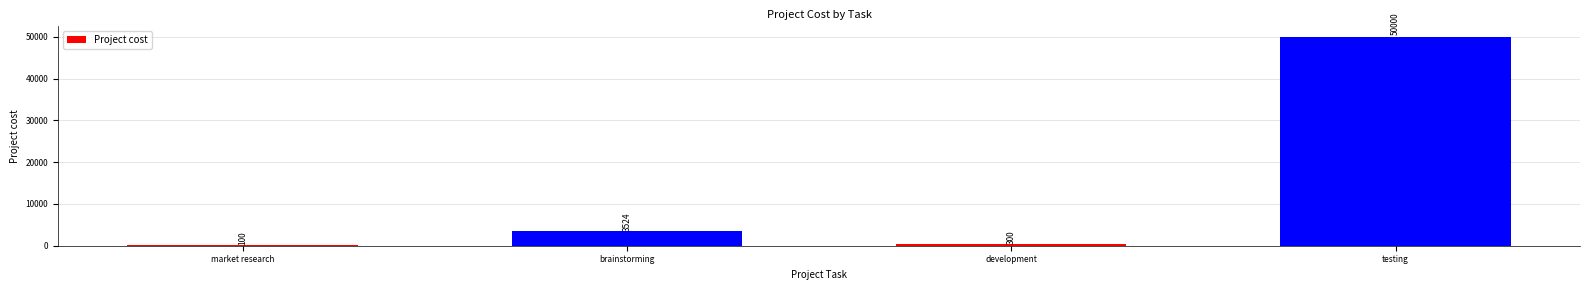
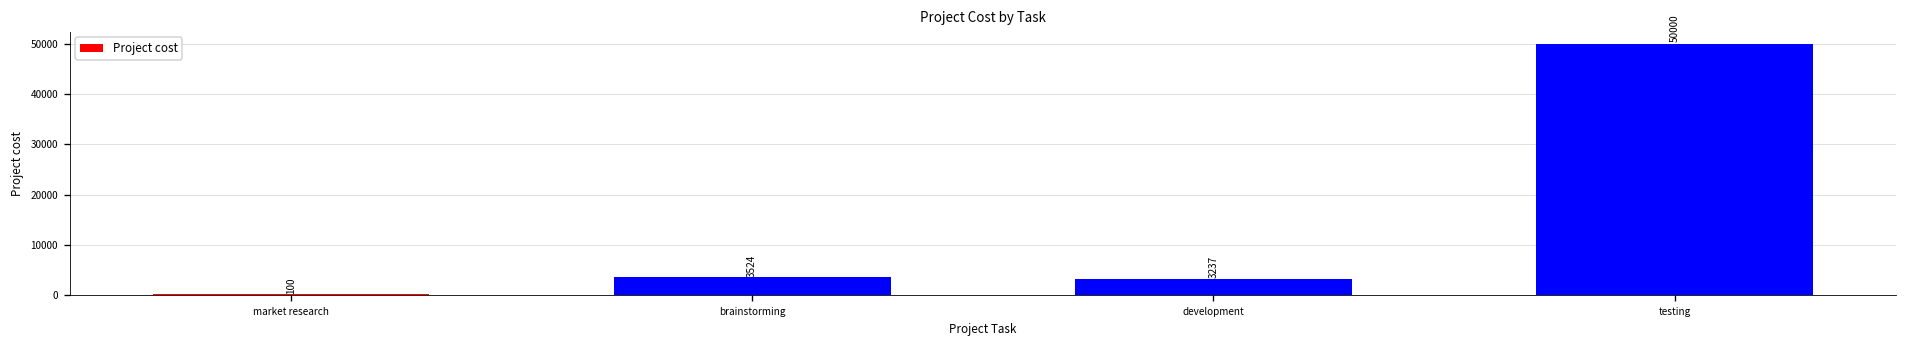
development: 300 -> 3237
